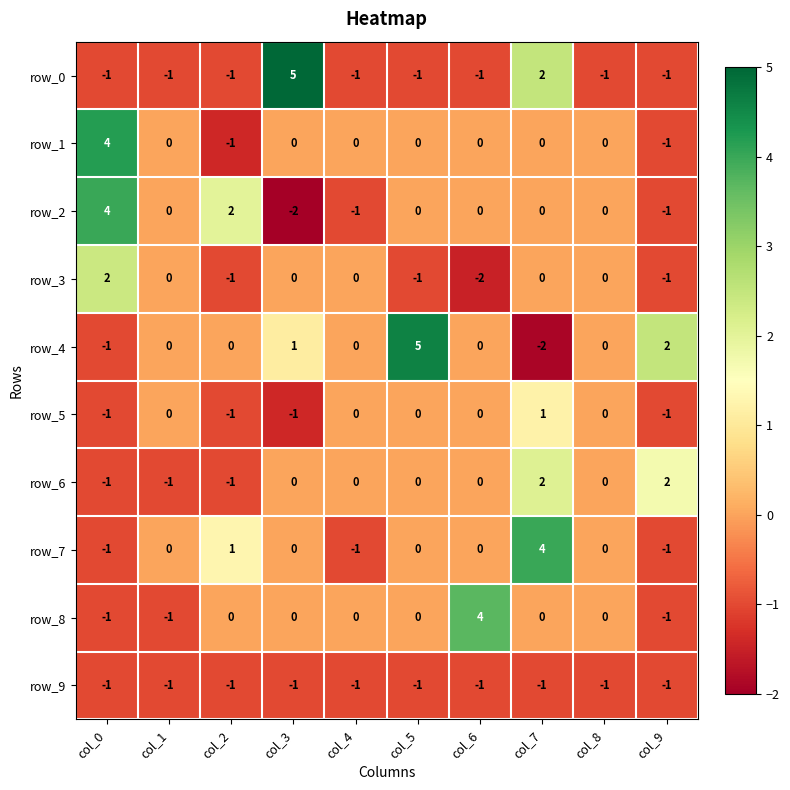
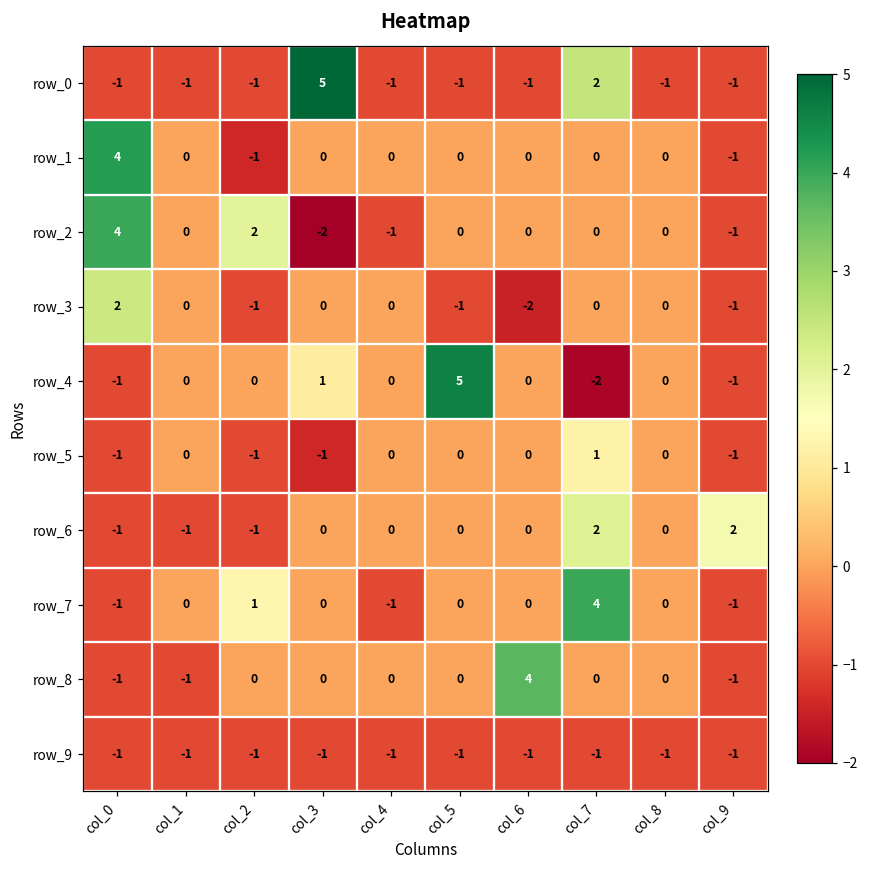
row_4, col_9: 2 -> -1
